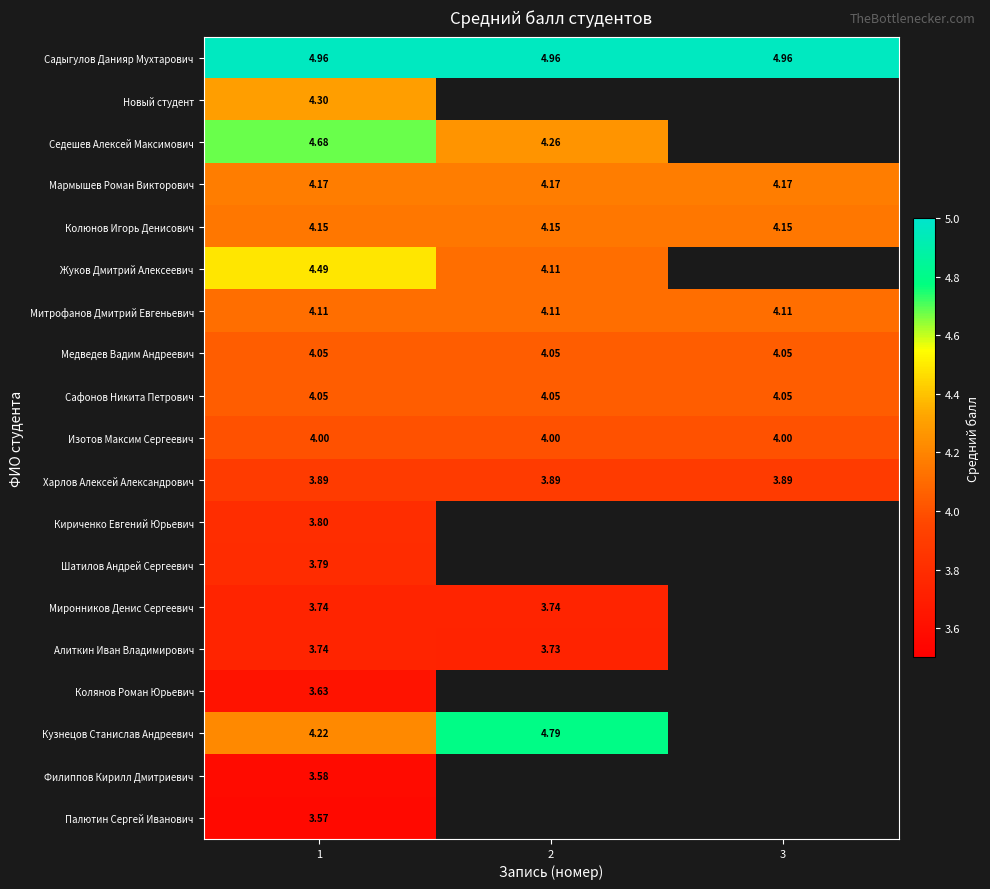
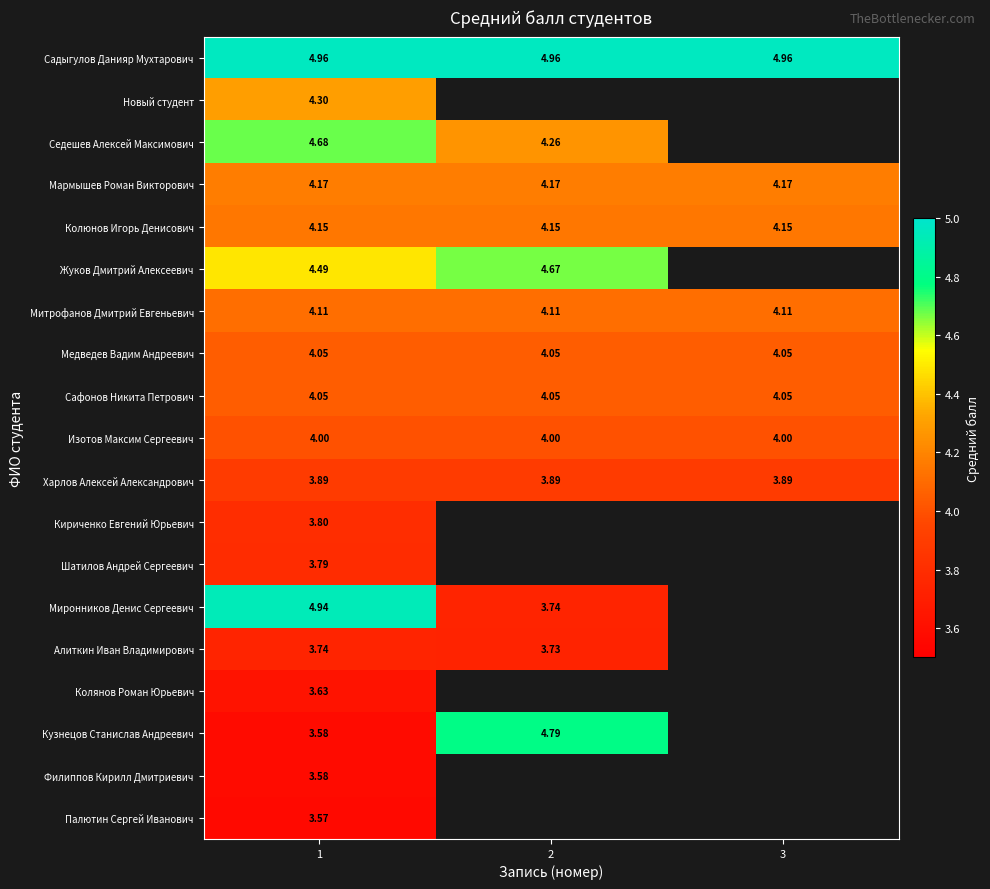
Жуков Дмитрий Алексеевич, 2: 4.11 -> 4.67
Миронников Денис Сергеевич, 1: 3.74 -> 4.94
Кузнецов Станислав Андреевич, 1: 4.22 -> 3.58
